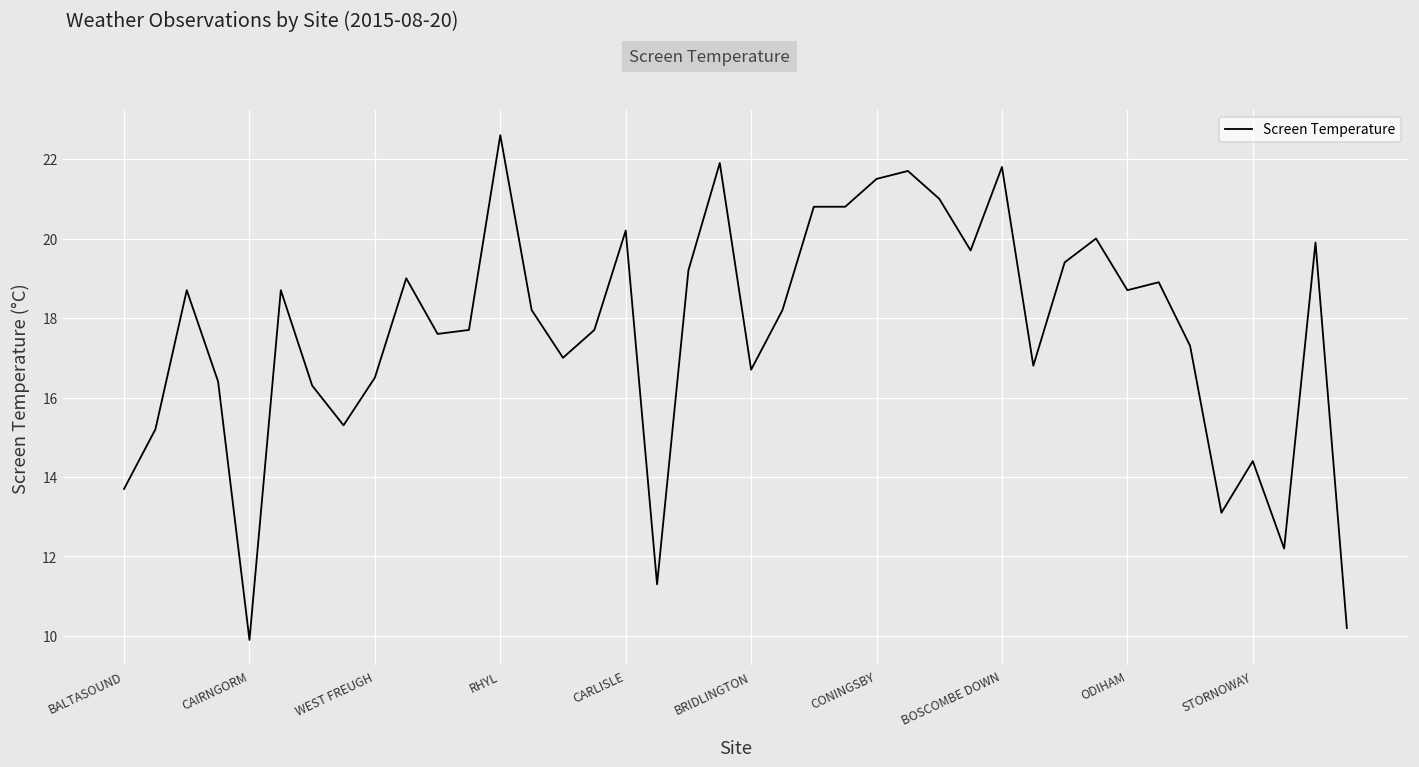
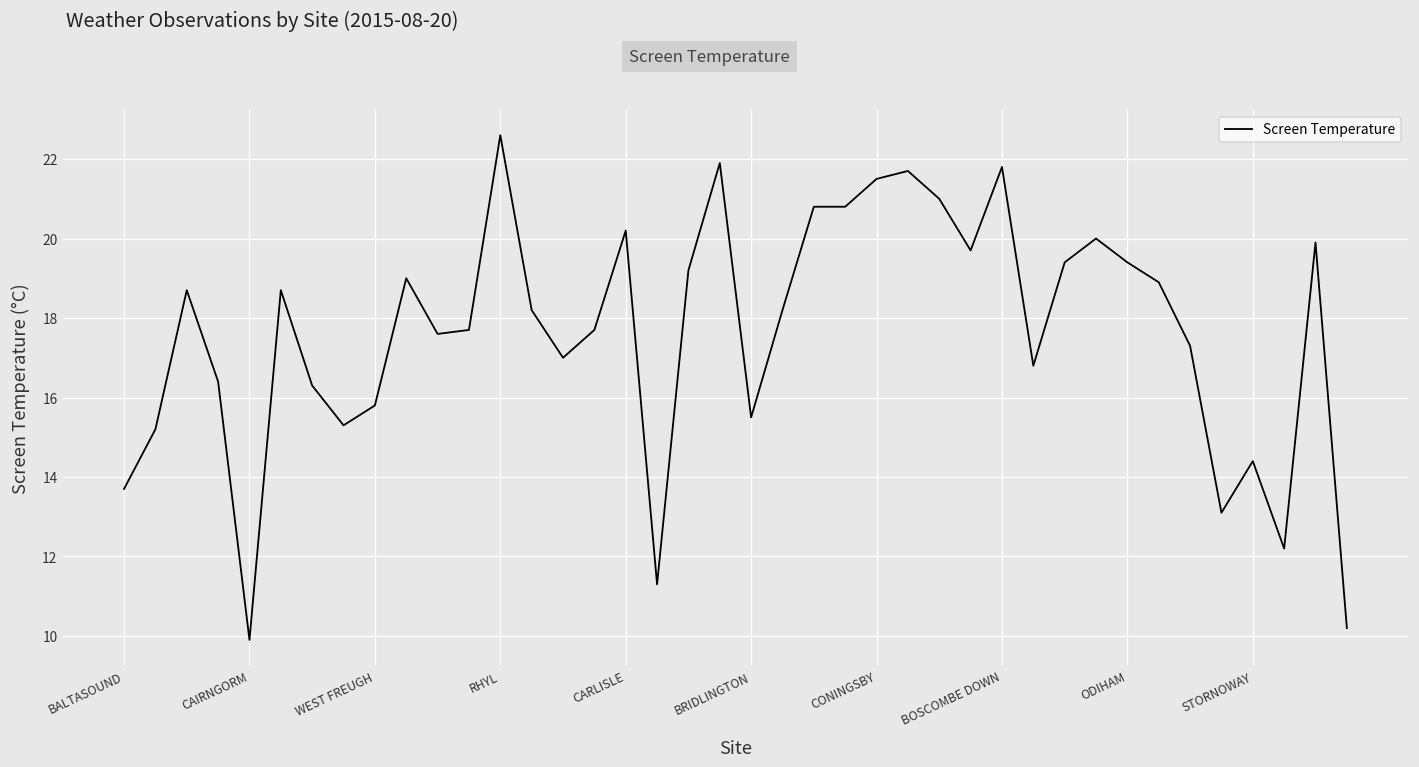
WEST FREUGH: 16.5 -> 15.8
BRIDLINGTON: 16.7 -> 15.5
ODIHAM: 18.7 -> 19.4
